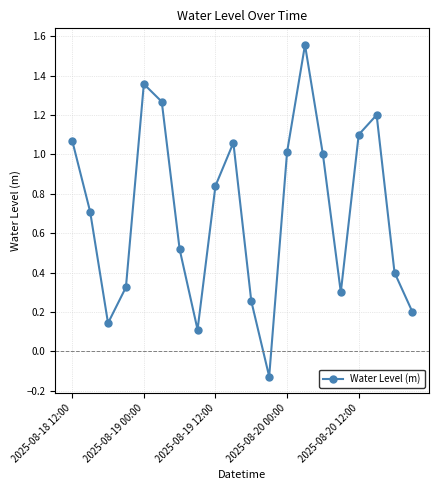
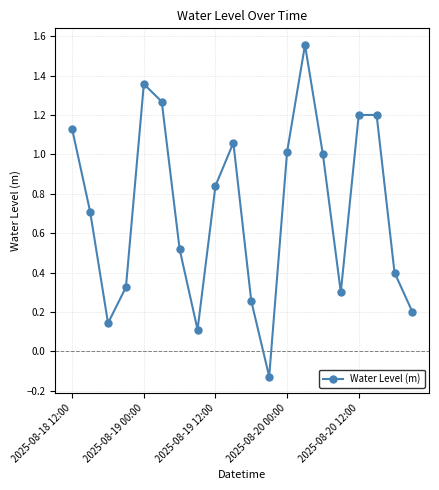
2025-08-18 12:00: 1.07 -> 1.13
2025-08-20 12:00: 1.1 -> 1.2
